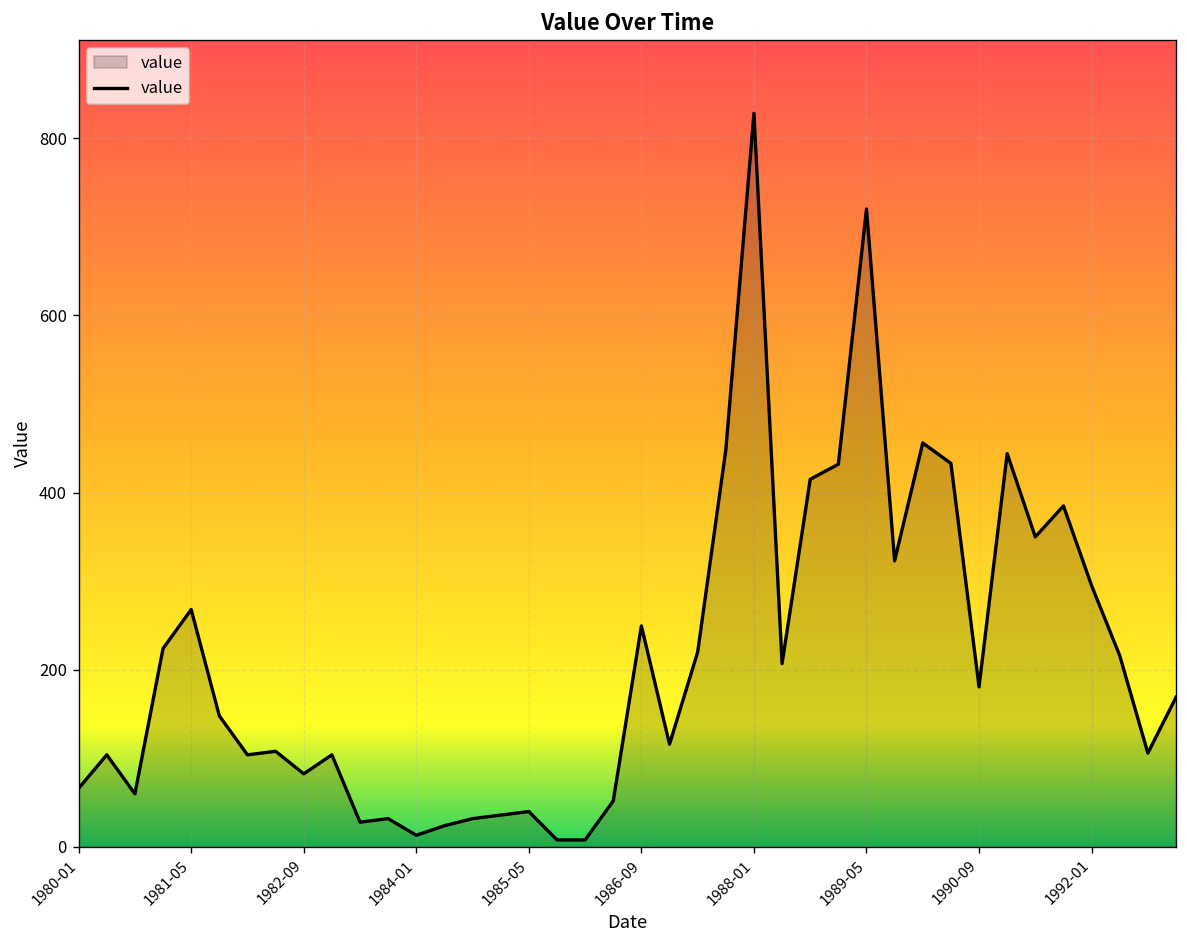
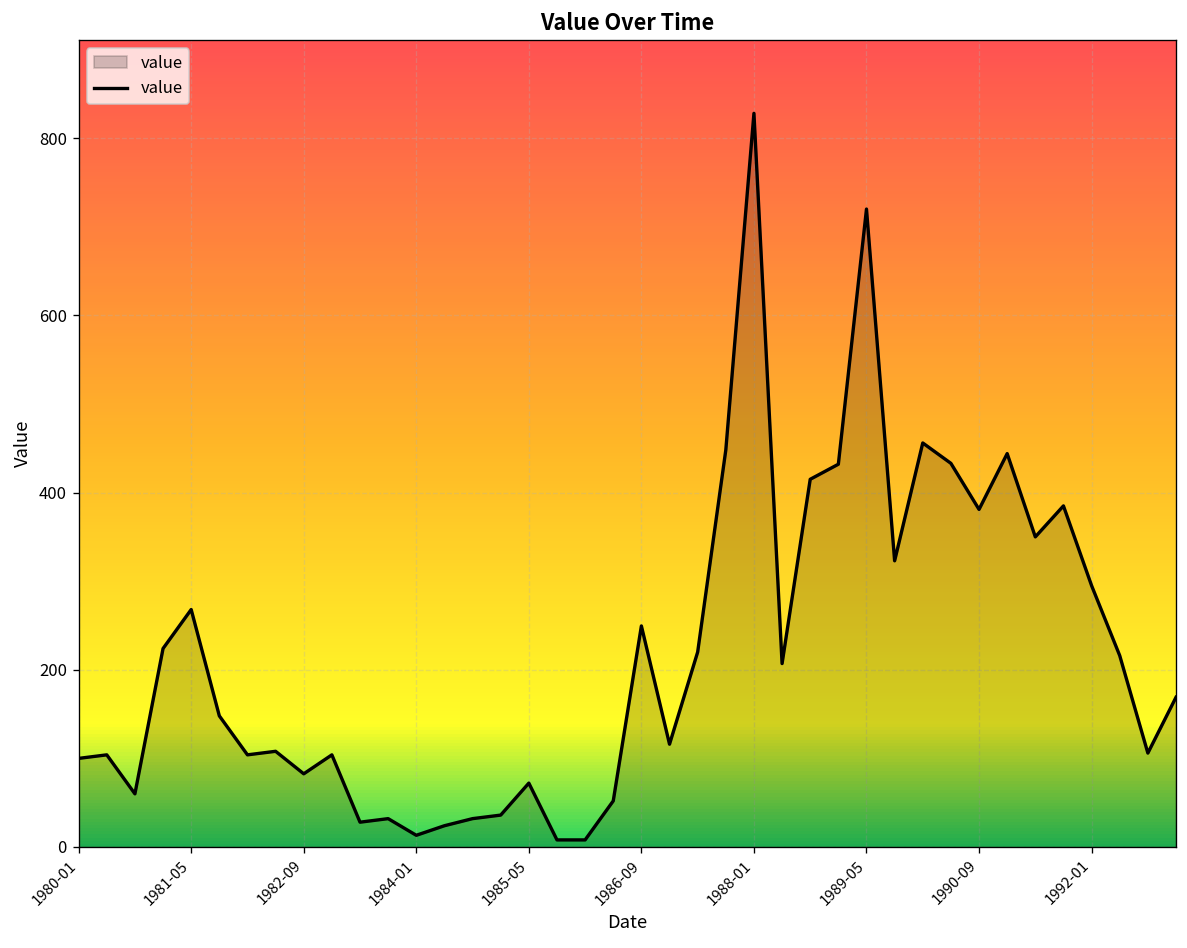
1980-01: 70 -> 100
1985-05: 40 -> 70
1990-09: 180 -> 380
